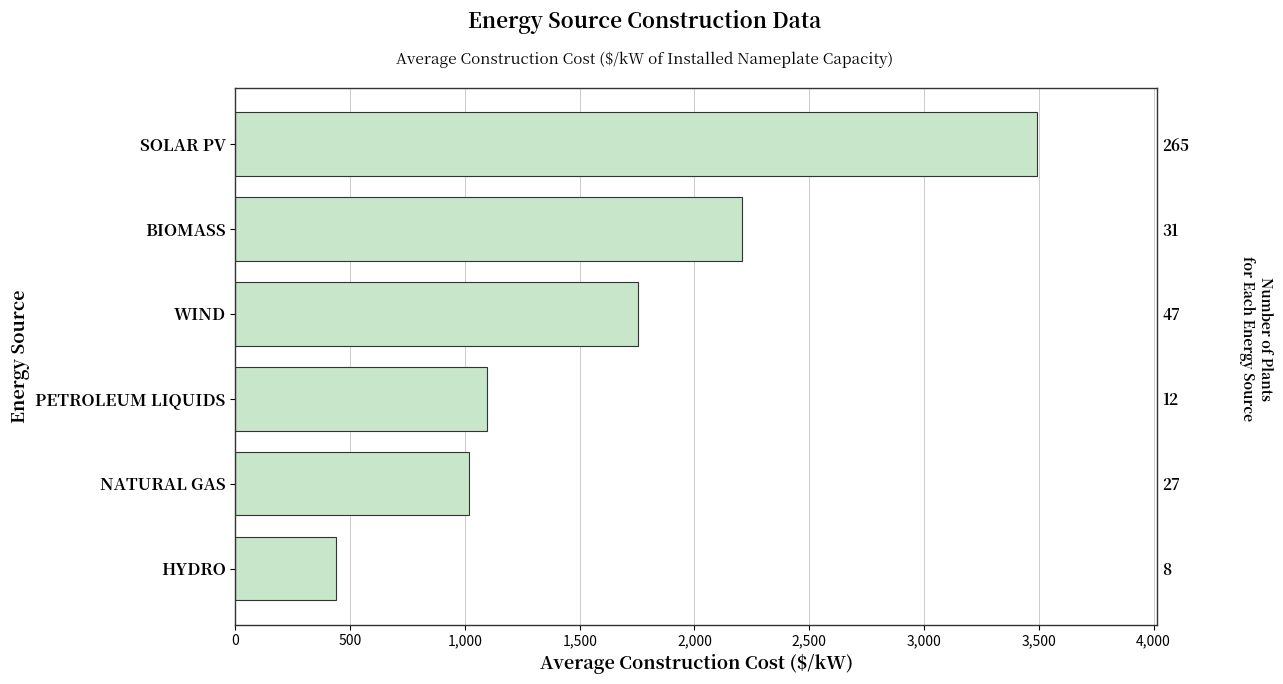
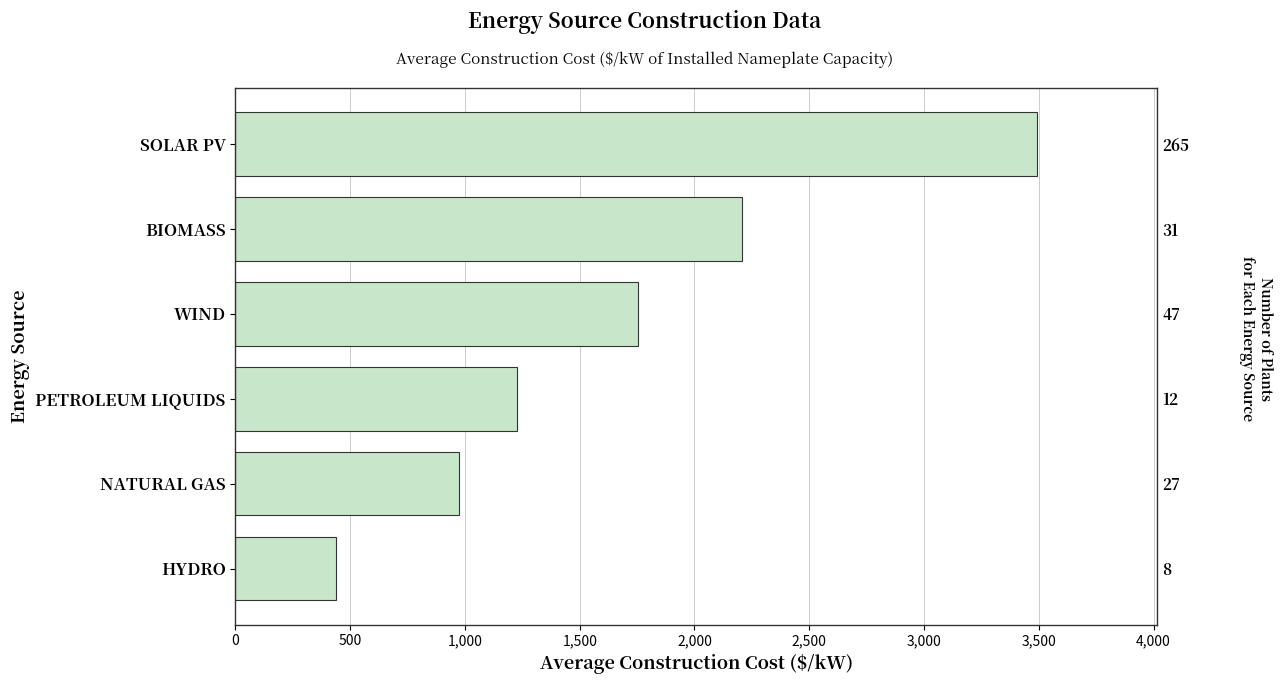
PETROLEUM LIQUIDS: 1,100 -> 1,230
NATURAL GAS: 1,020 -> 980
